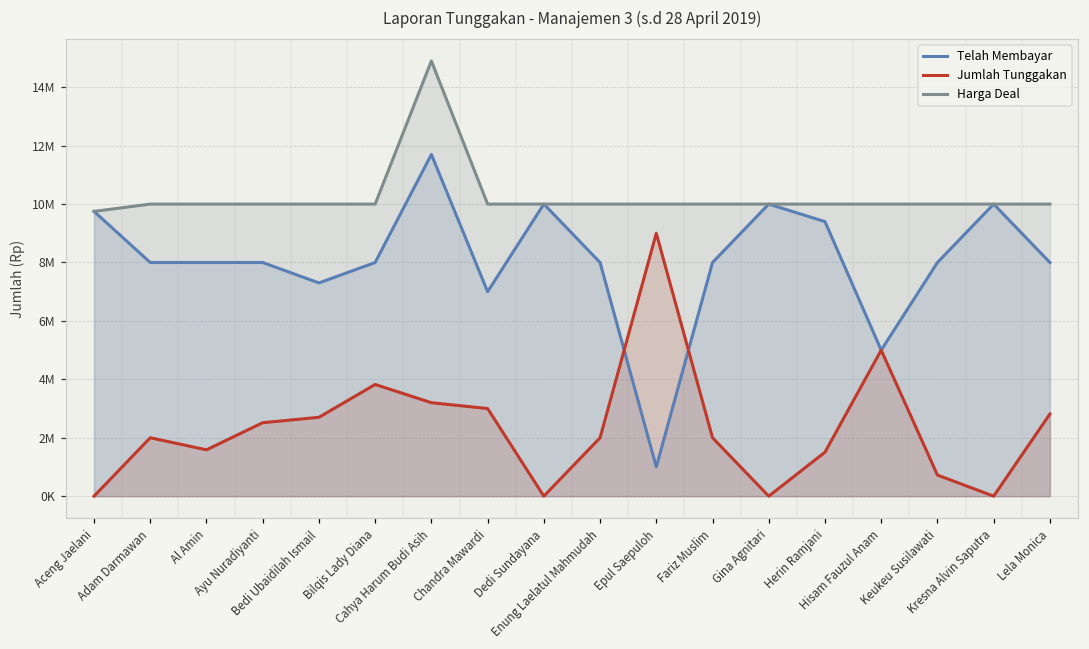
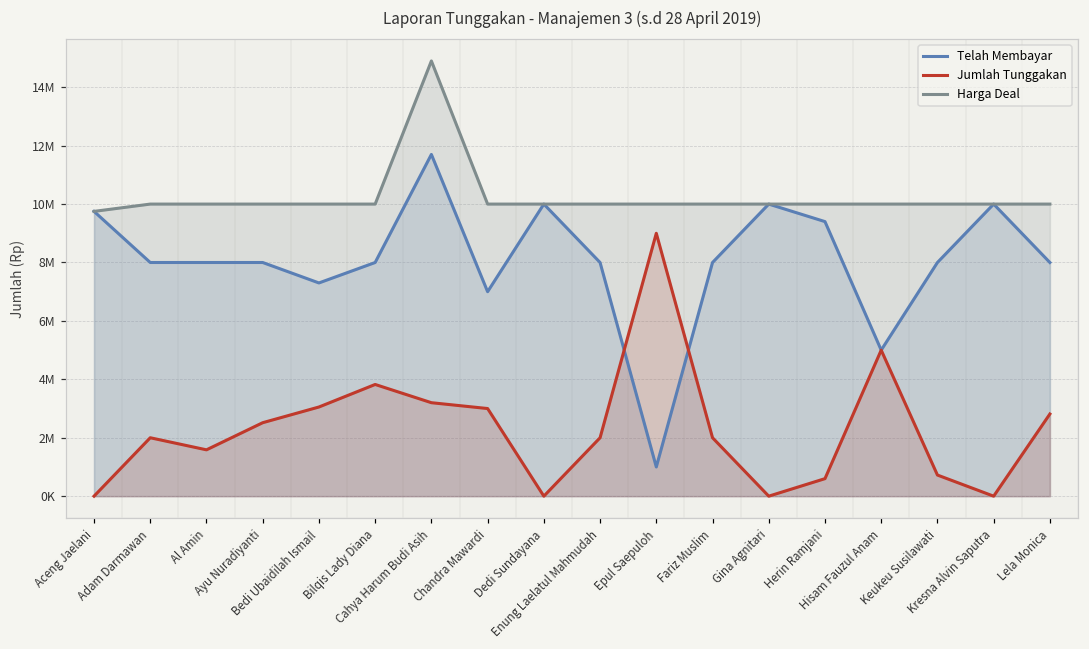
Jumlah Tunggakan, Bedi Ubaidilah Ismail: 2700000 -> 3100000
Jumlah Tunggakan, Herin Ramjani: 1500000 -> 600000
